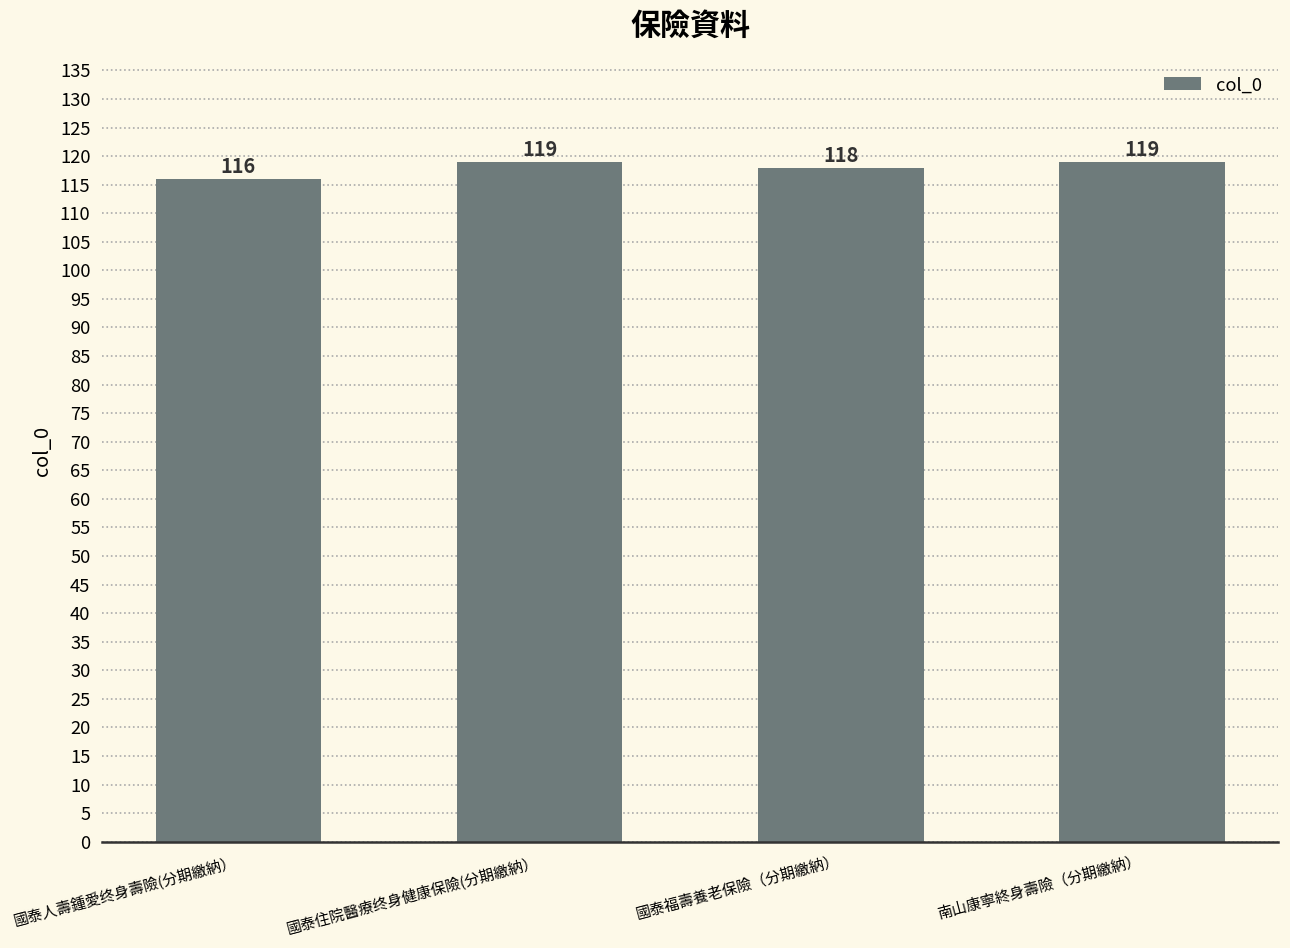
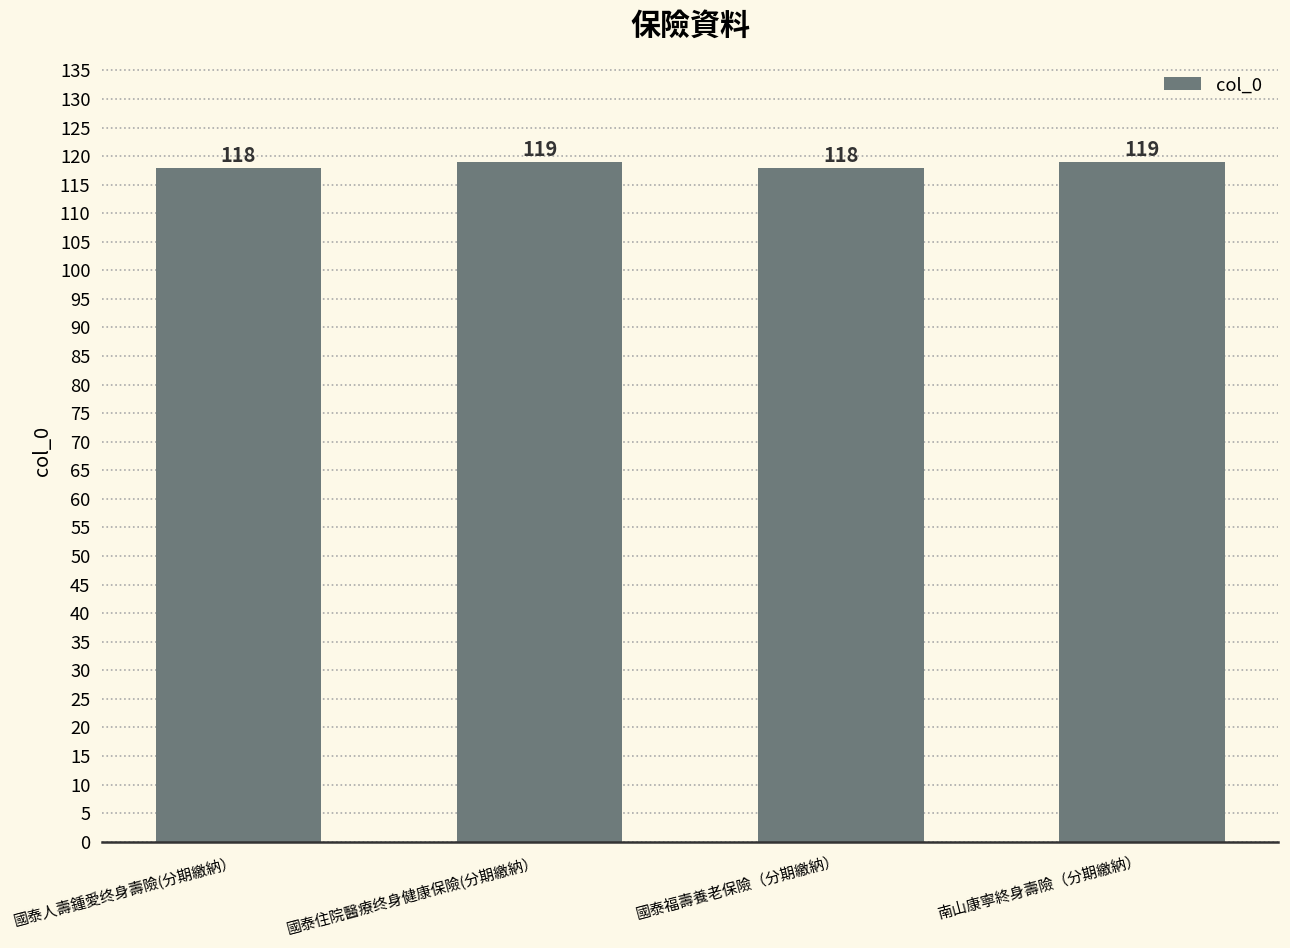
國泰人壽鍾愛终身壽險(分期繳納）: 116 -> 118
